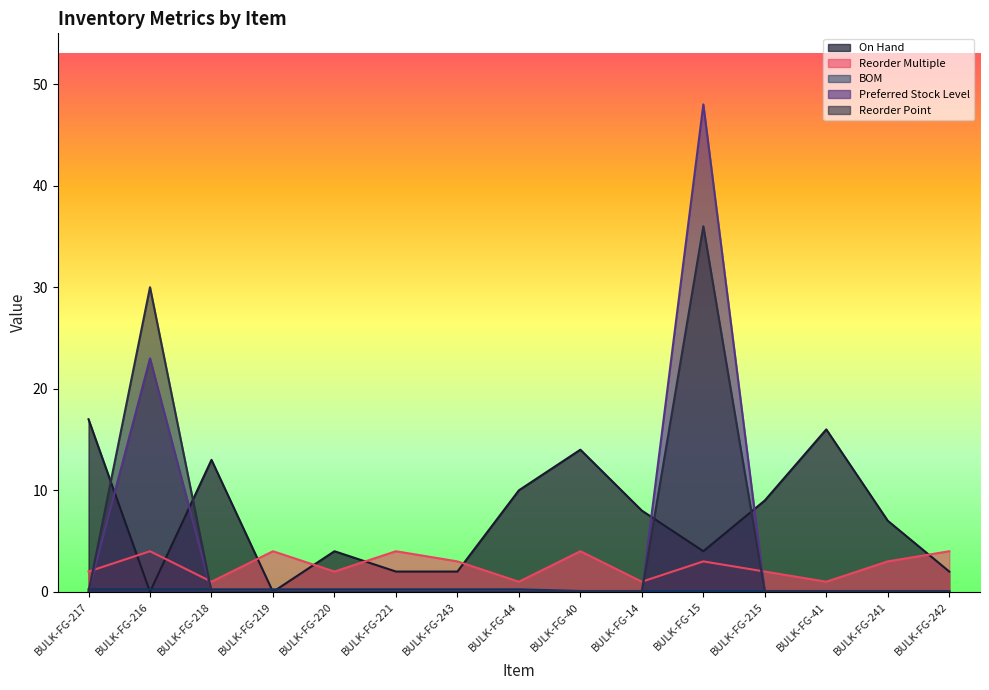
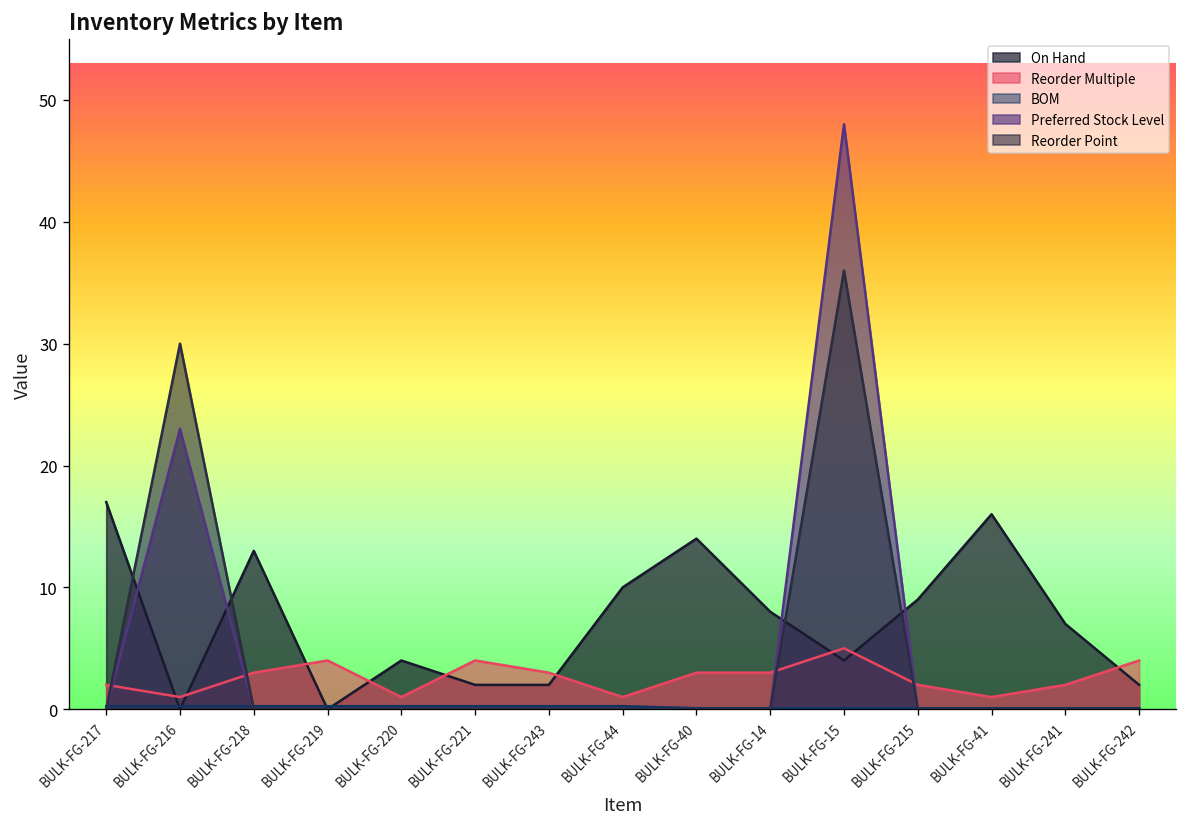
Reorder Multiple, BULK-FG-216: 4 -> 1
Reorder Multiple, BULK-FG-218: 1 -> 3
Reorder Multiple, BULK-FG-220: 2 -> 1
Reorder Multiple, BULK-FG-40: 4 -> 3
Reorder Multiple, BULK-FG-14: 1 -> 3
Reorder Multiple, BULK-FG-15: 3 -> 5
Reorder Multiple, BULK-FG-241: 3 -> 2
